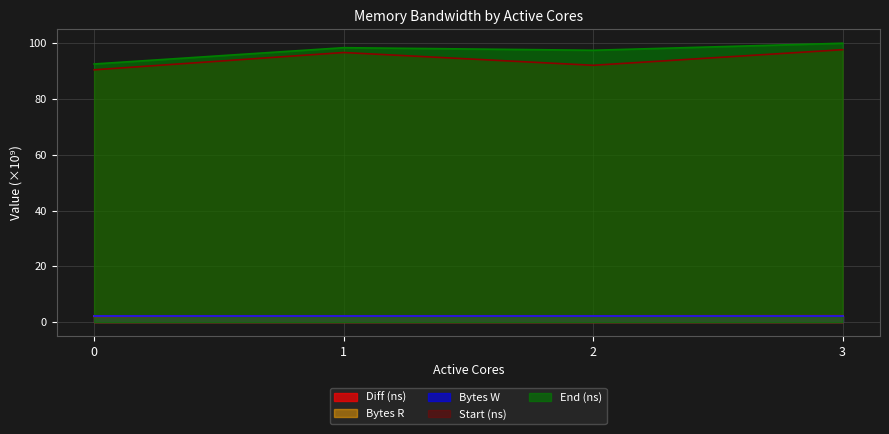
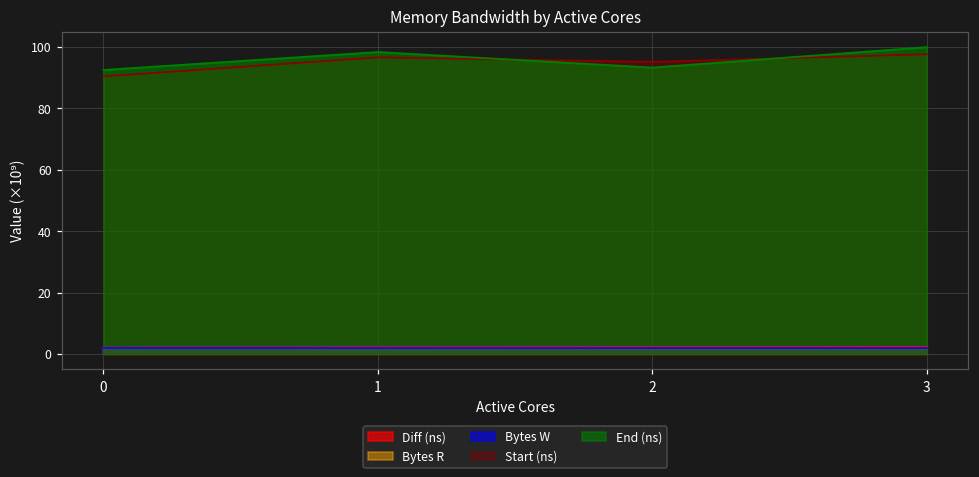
Start (ns), 2: 92 -> 95
End (ns), 2: 97 -> 93
